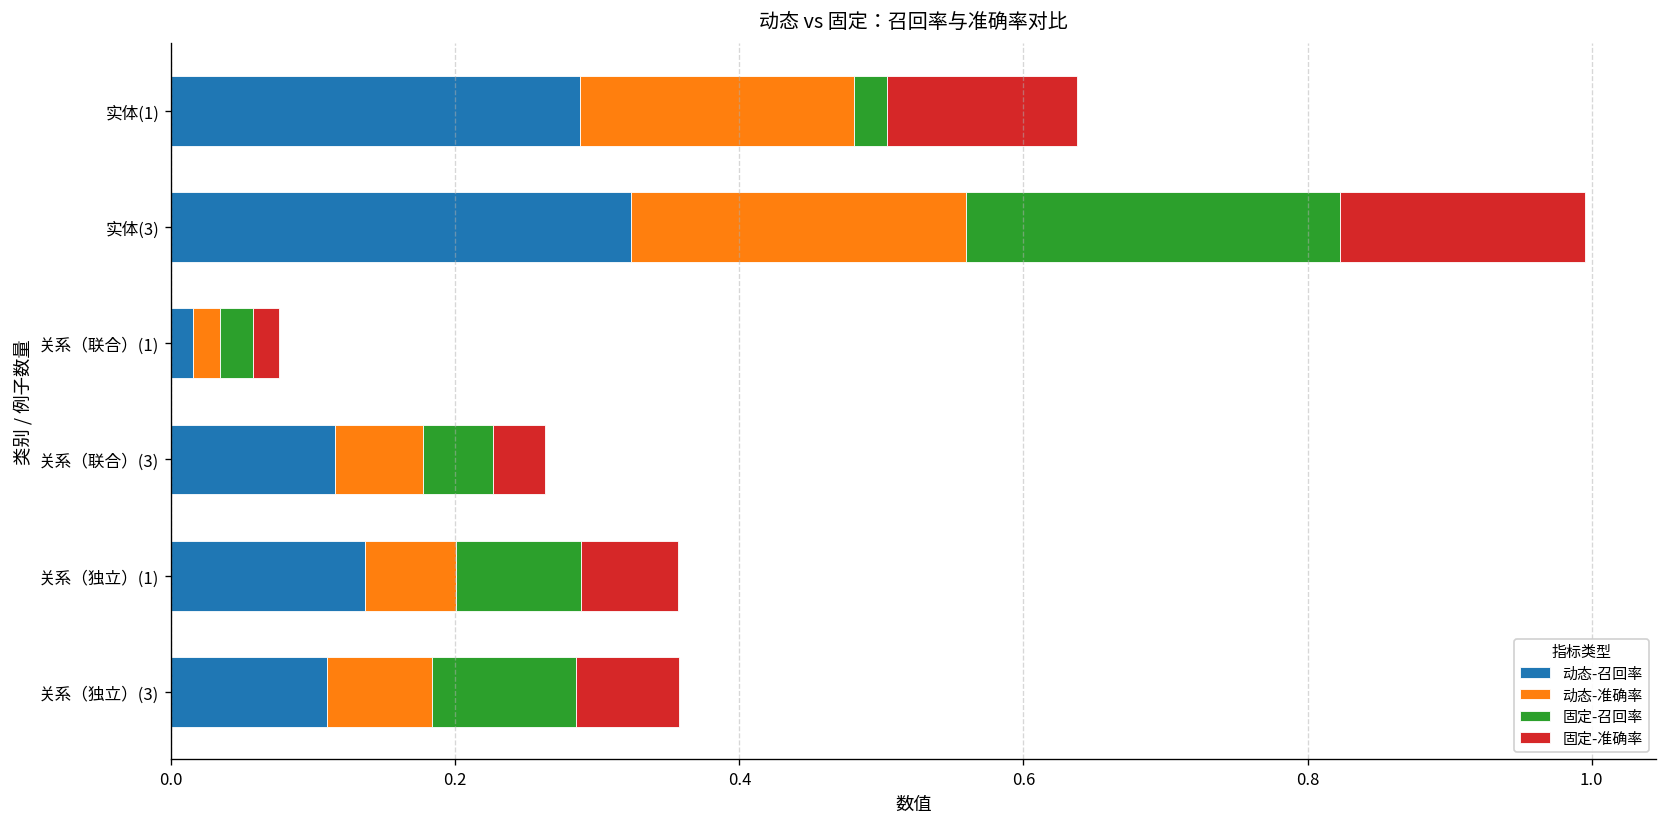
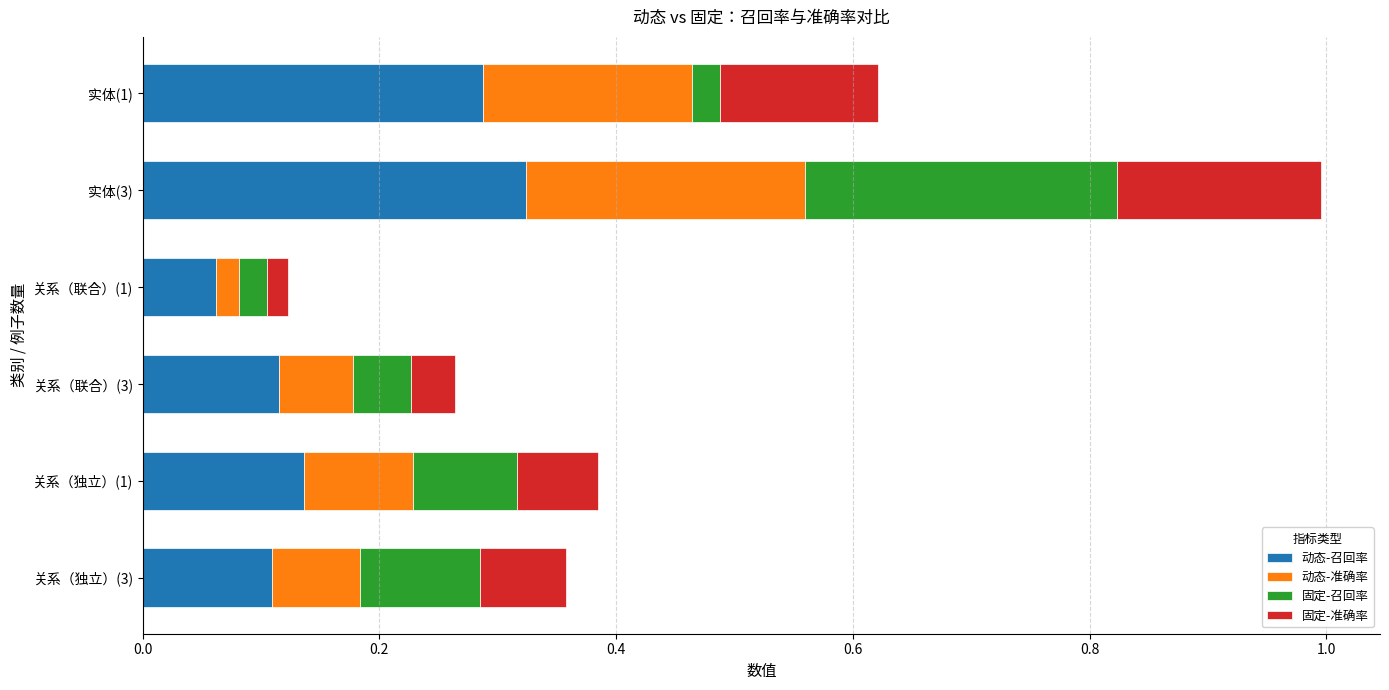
动态-准确率, 实体(1): 0.193 -> 0.177
动态-召回率, 关系（联合）(1): 0.015 -> 0.062
动态-准确率, 关系（独立）(1): 0.064 -> 0.092
